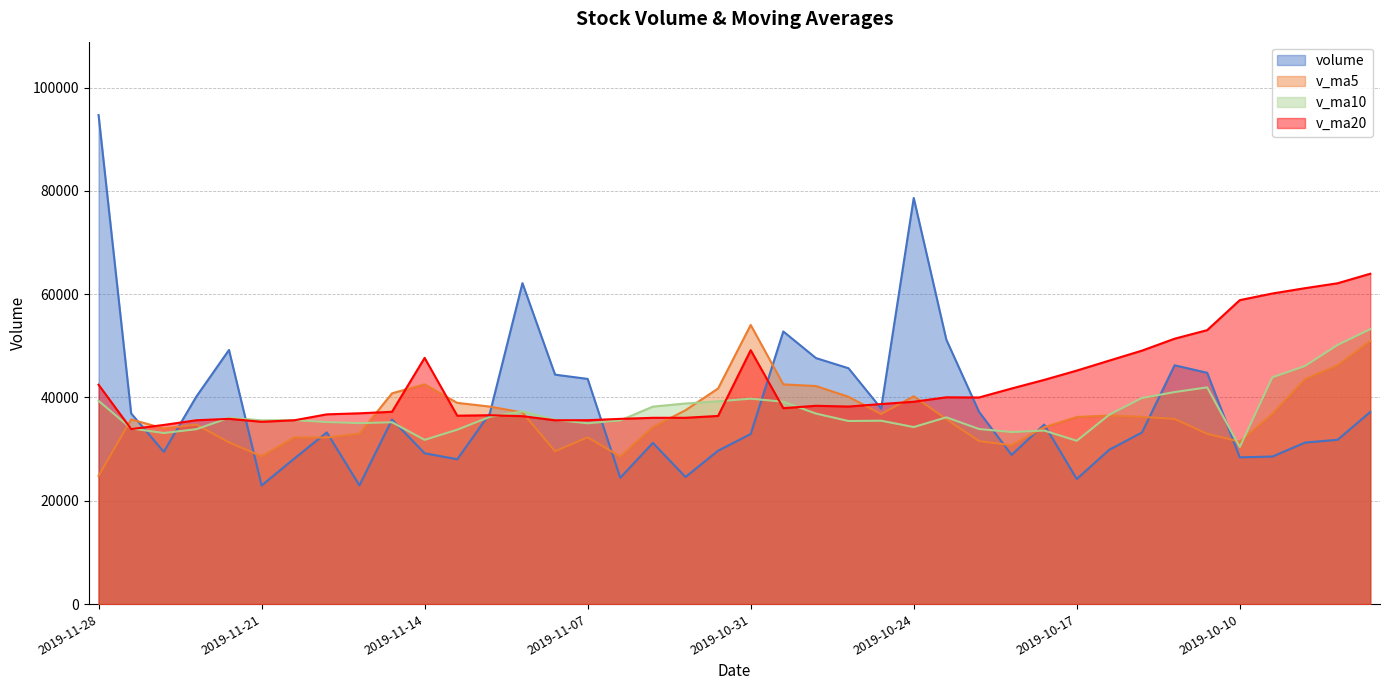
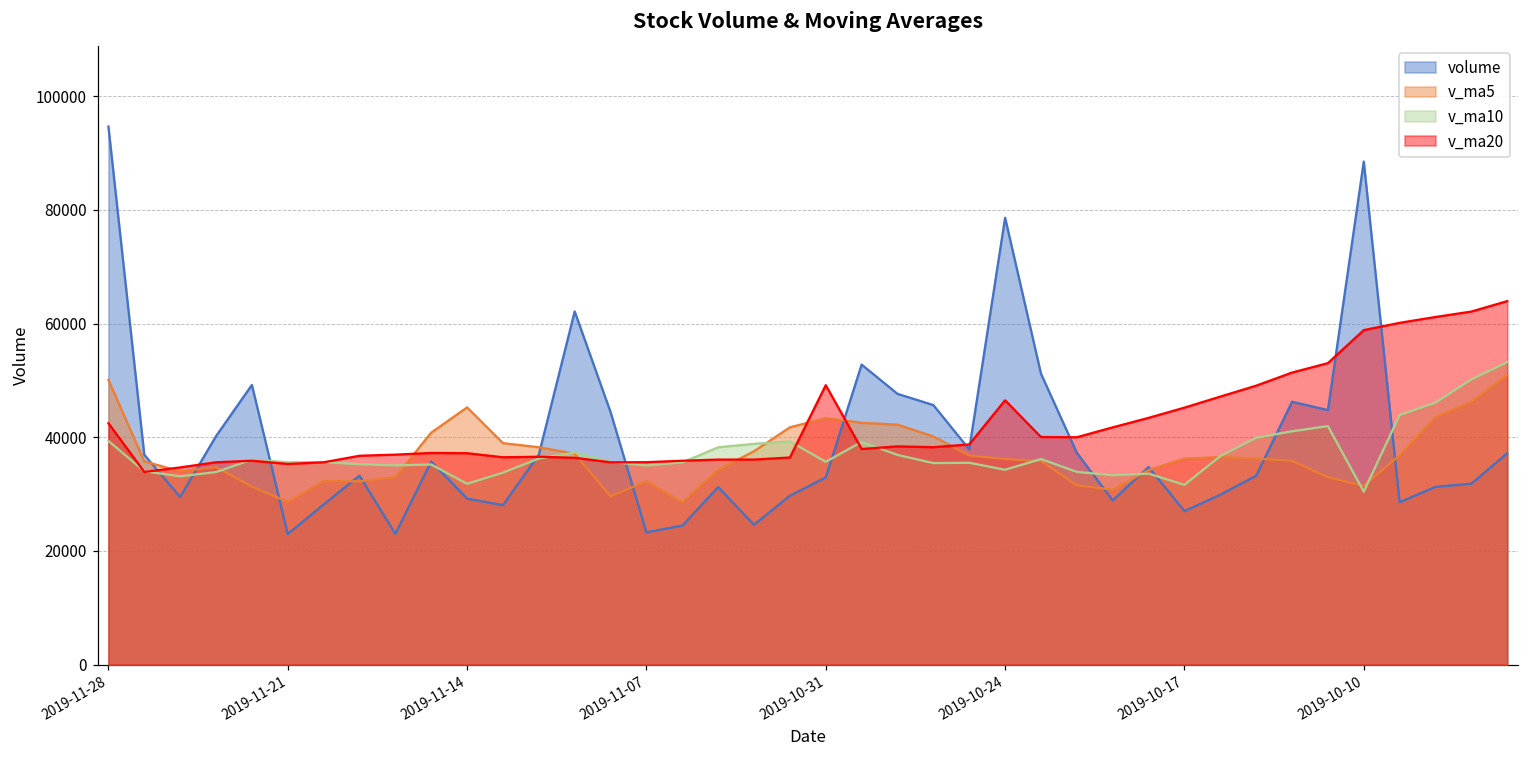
v_ma5, 2019-11-28: 25000 -> 50000
v_ma5, 2019-11-14: 43000 -> 45000
v_ma20, 2019-11-14: 48000 -> 37000
volume, 2019-11-07: 44000 -> 23000
v_ma5, 2019-10-31: 54000 -> 43000
v_ma10, 2019-10-31: 40000 -> 36000
v_ma5, 2019-10-24: 40000 -> 36000
v_ma20, 2019-10-24: 39000 -> 46000
volume, 2019-10-17: 24000 -> 27000
volume, 2019-10-10: 28000 -> 89000
